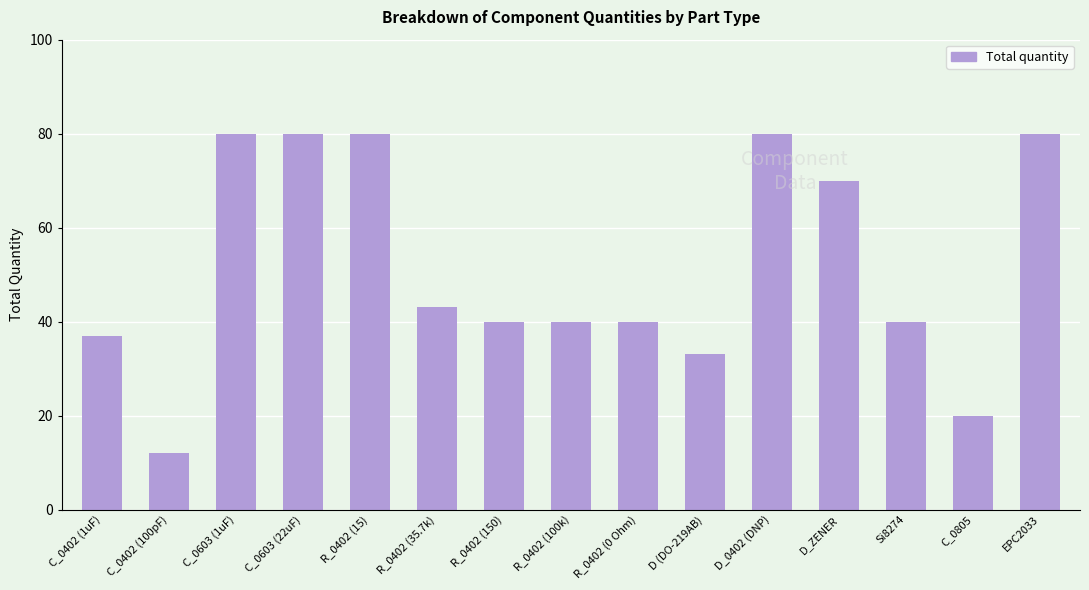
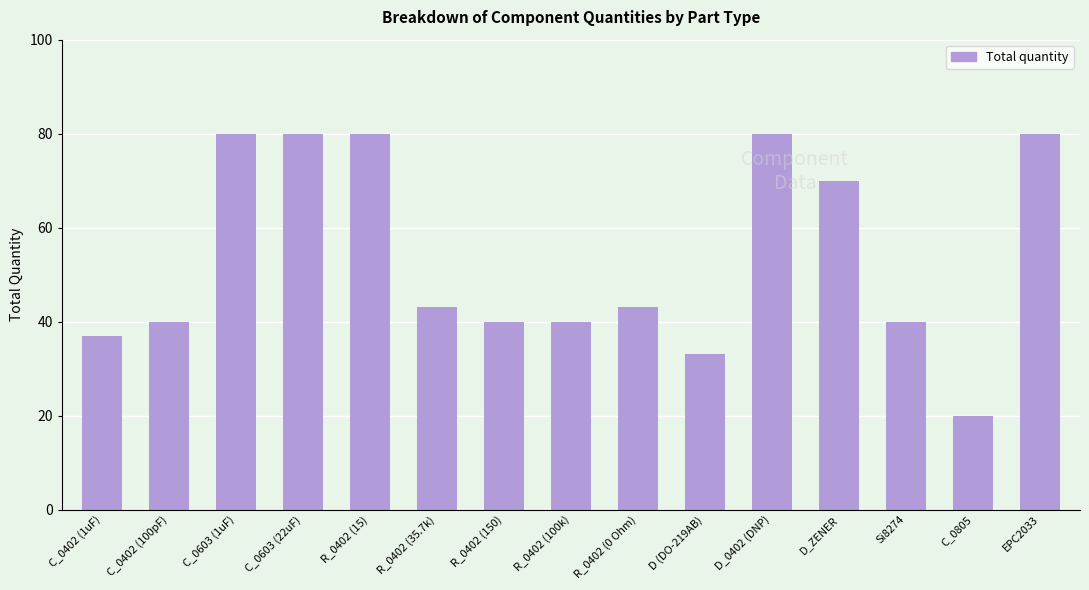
C_0402 (100pF): 12 -> 40
R_0402 (0 Ohm): 40 -> 43
